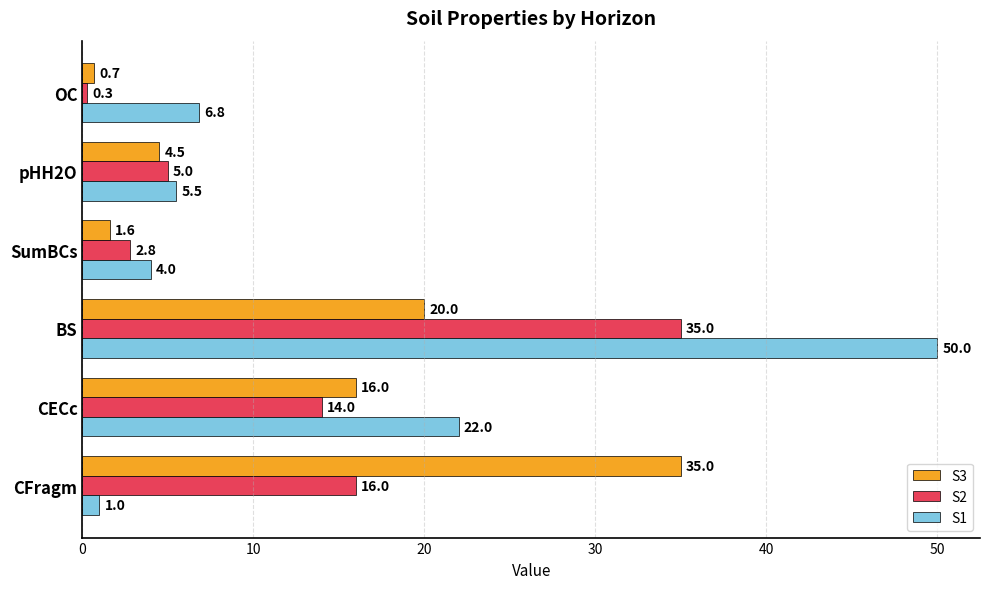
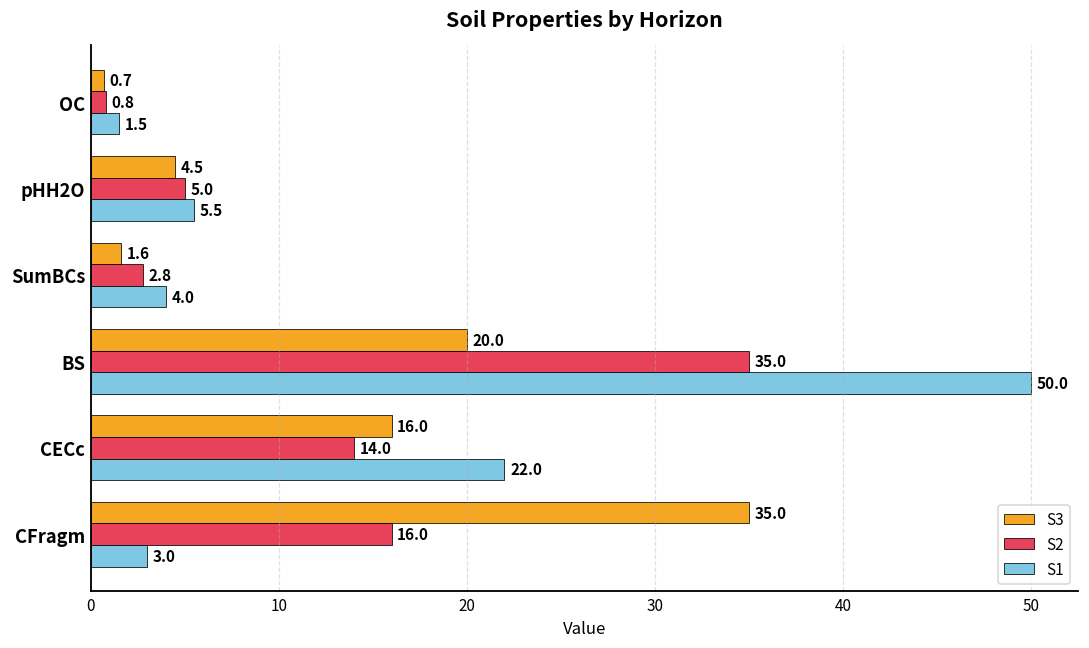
S2, OC: 0.3 -> 0.8
S1, OC: 6.8 -> 1.5
S1, CFragm: 1.0 -> 3.0
